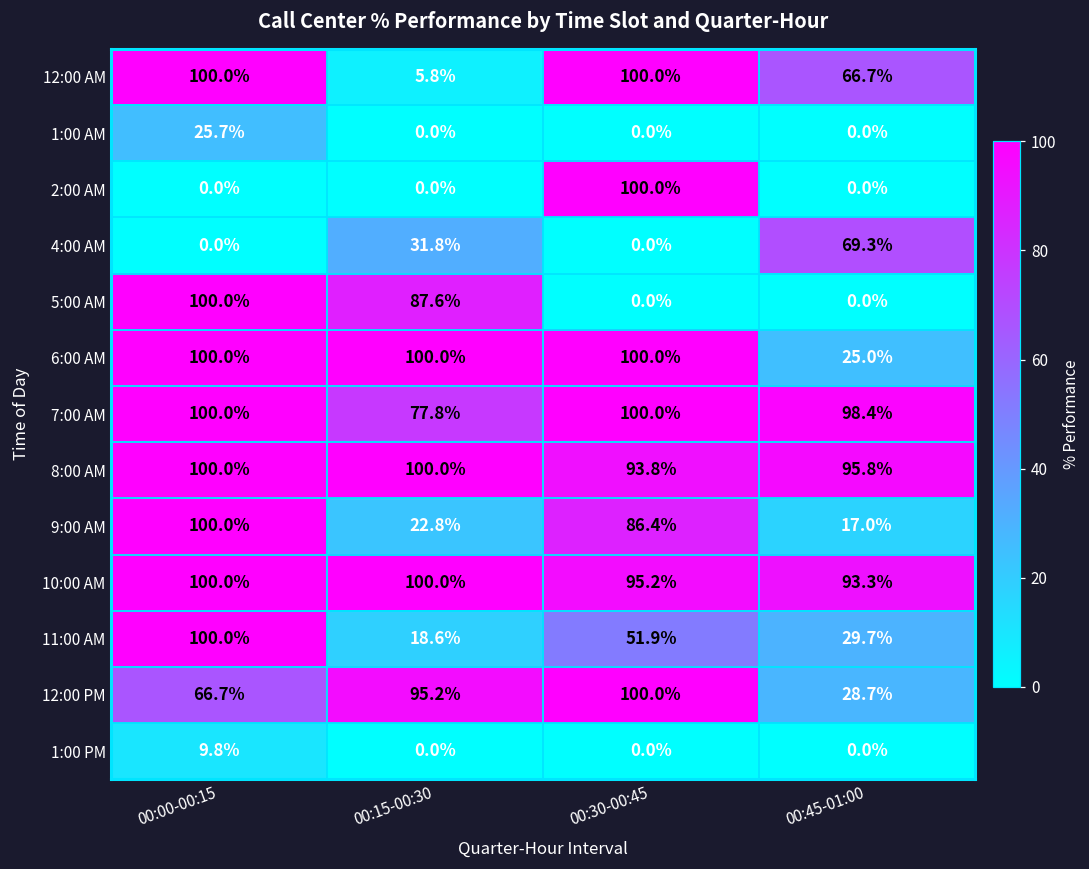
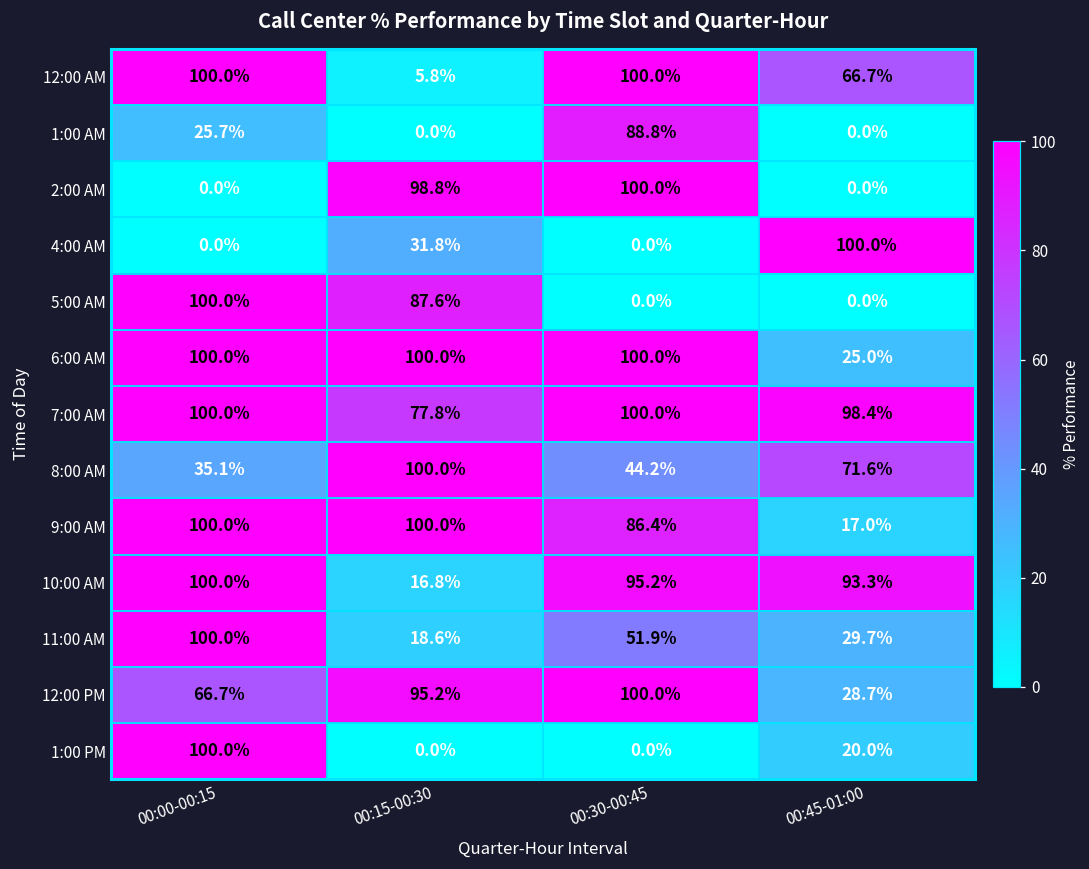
1:00 AM, 00:30-00:45: 0.0% -> 88.8%
2:00 AM, 00:15-00:30: 0.0% -> 98.8%
4:00 AM, 00:45-01:00: 69.3% -> 100.0%
8:00 AM, 00:00-00:15: 100.0% -> 35.1%
8:00 AM, 00:30-00:45: 93.8% -> 44.2%
8:00 AM, 00:45-01:00: 95.8% -> 71.6%
9:00 AM, 00:15-00:30: 22.8% -> 100.0%
10:00 AM, 00:15-00:30: 100.0% -> 16.8%
1:00 PM, 00:00-00:15: 9.8% -> 100.0%
1:00 PM, 00:45-01:00: 0.0% -> 20.0%
